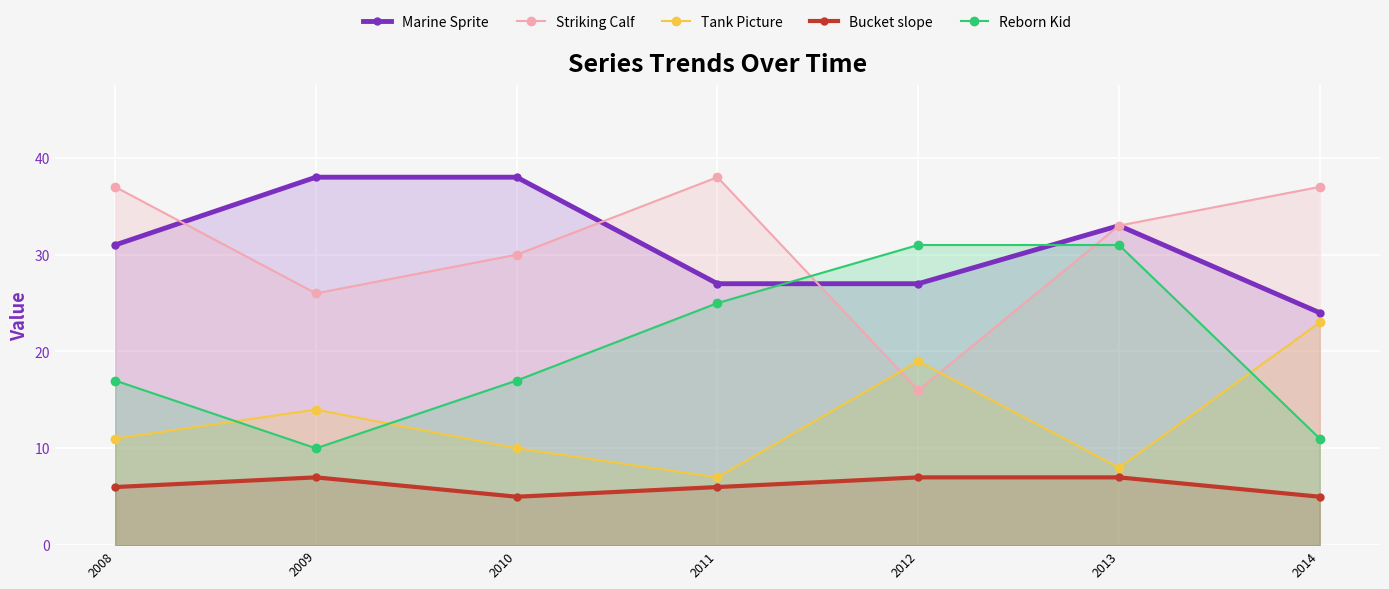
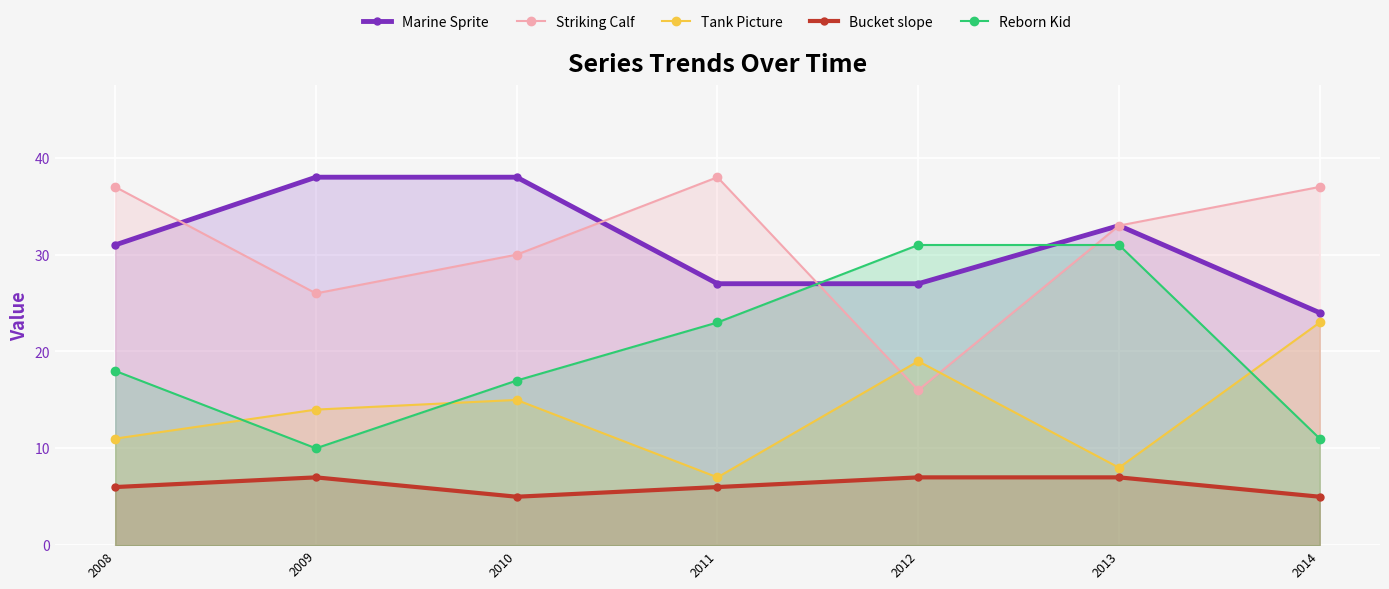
Reborn Kid, 2008: 17 -> 18
Tank Picture, 2010: 10 -> 15
Reborn Kid, 2011: 25 -> 23
